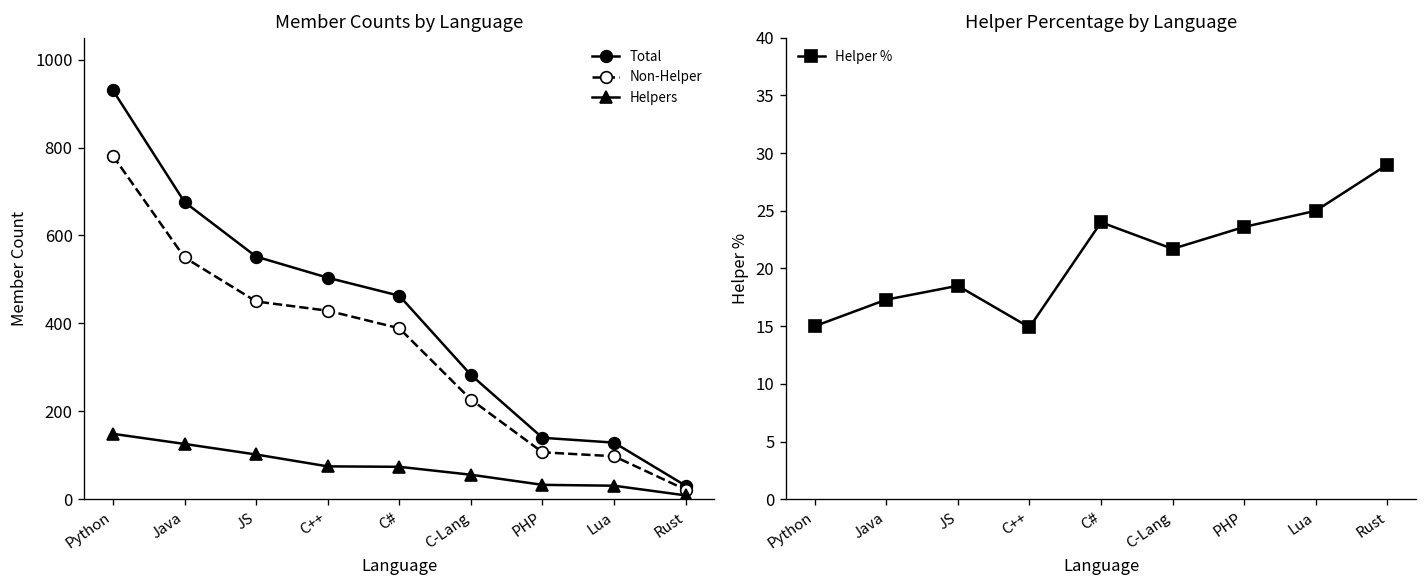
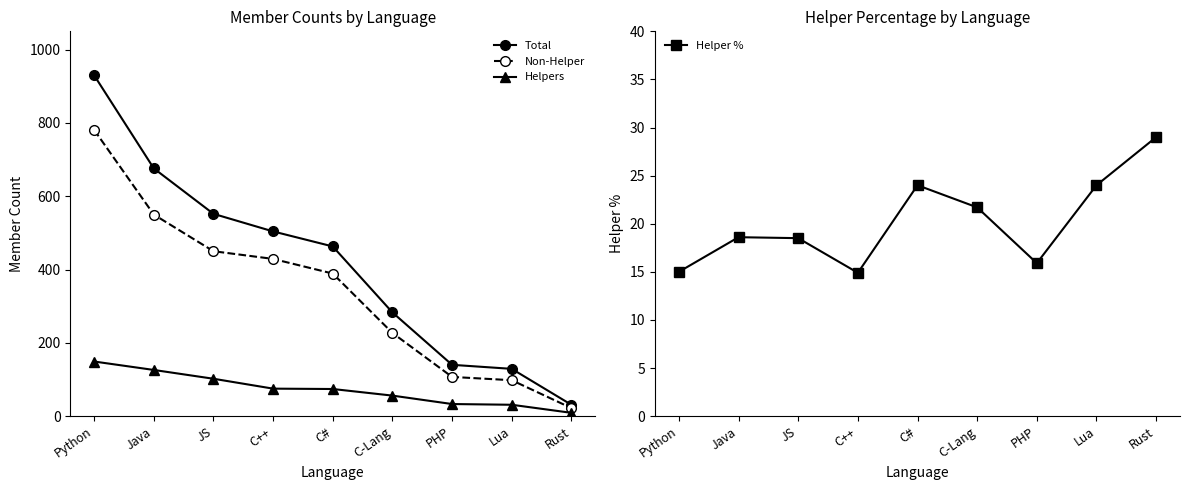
Helper Percentage by Language, Java: 17 -> 19
Helper Percentage by Language, PHP: 24 -> 16
Helper Percentage by Language, Lua: 25 -> 24
